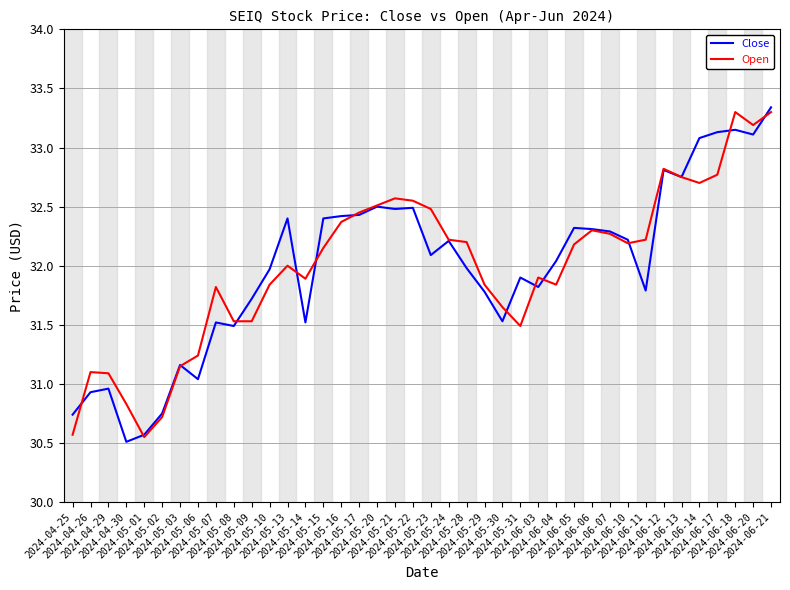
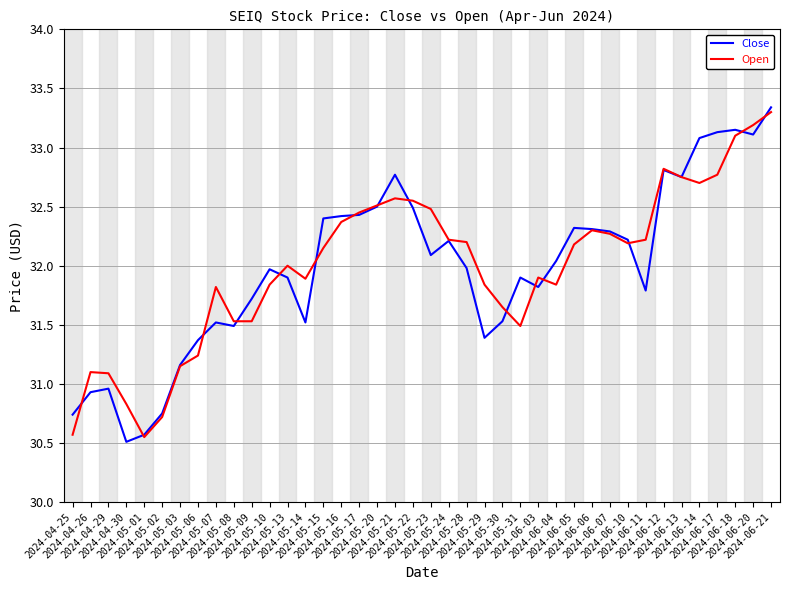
Close, 2024-05-06: 31.04 -> 31.37
Close, 2024-05-13: 32.4 -> 31.9
Close, 2024-05-21: 32.48 -> 32.77
Close, 2024-05-29: 31.78 -> 31.39
Open, 2024-06-18: 33.3 -> 33.1
